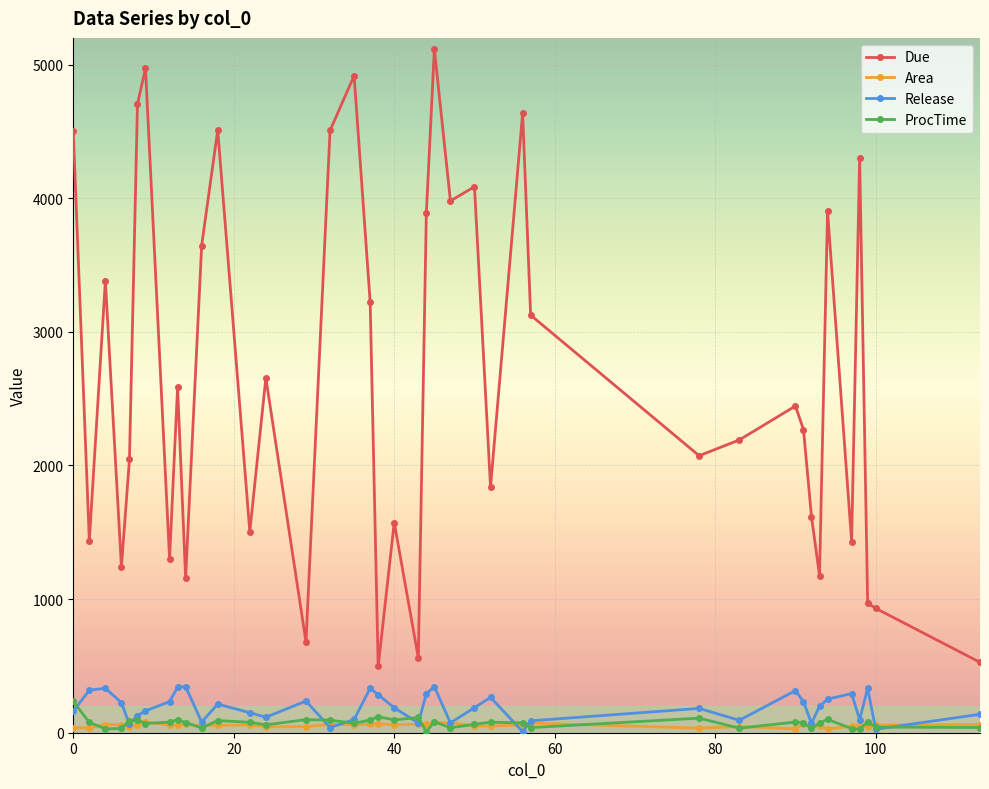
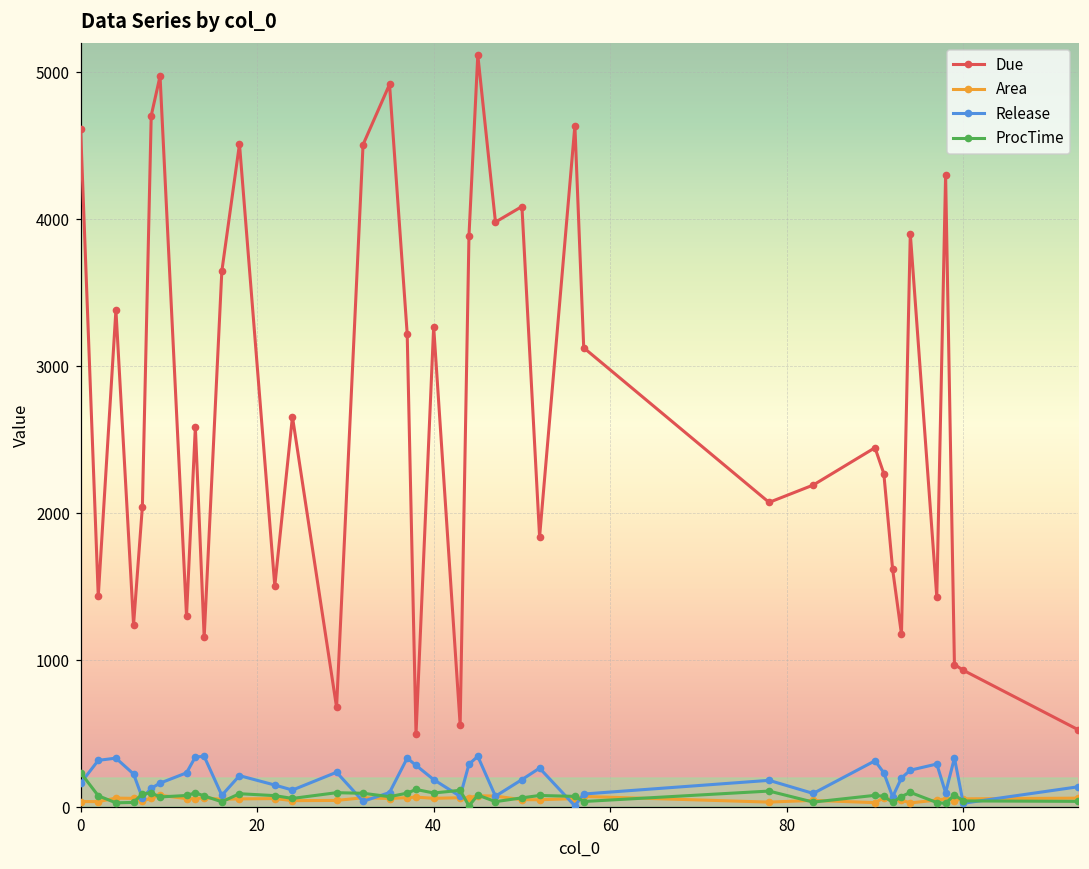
Due, 0: 4500 -> 4620
Due, 40: 1570 -> 3270
